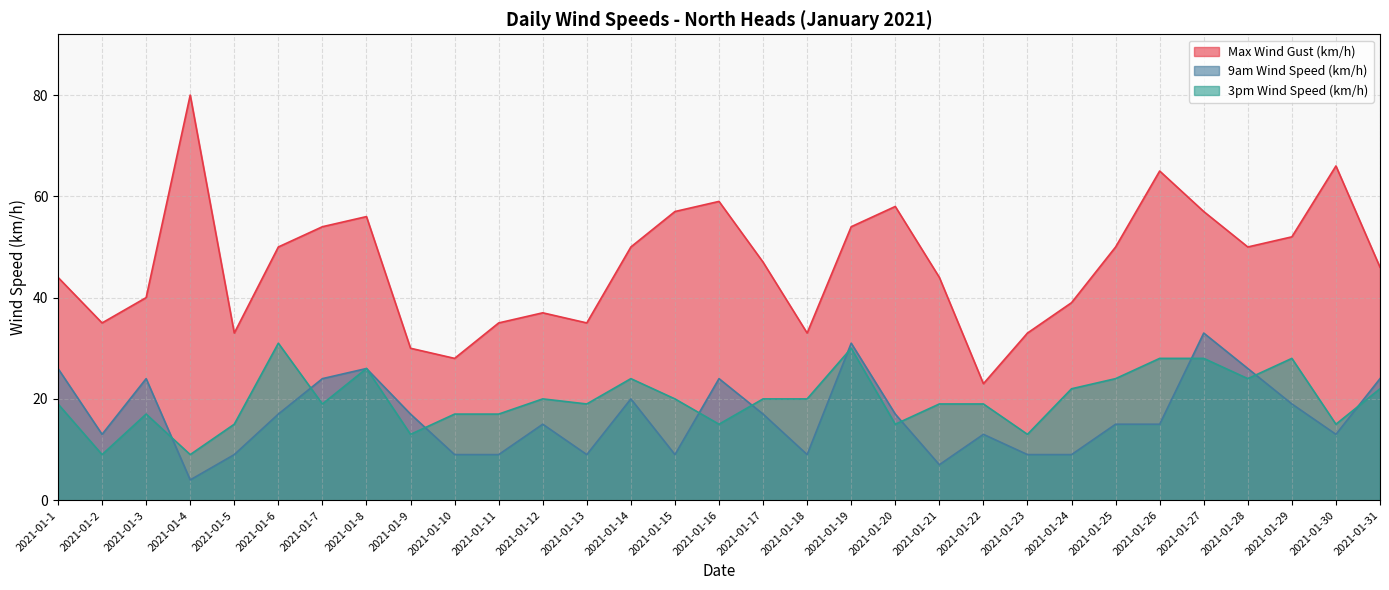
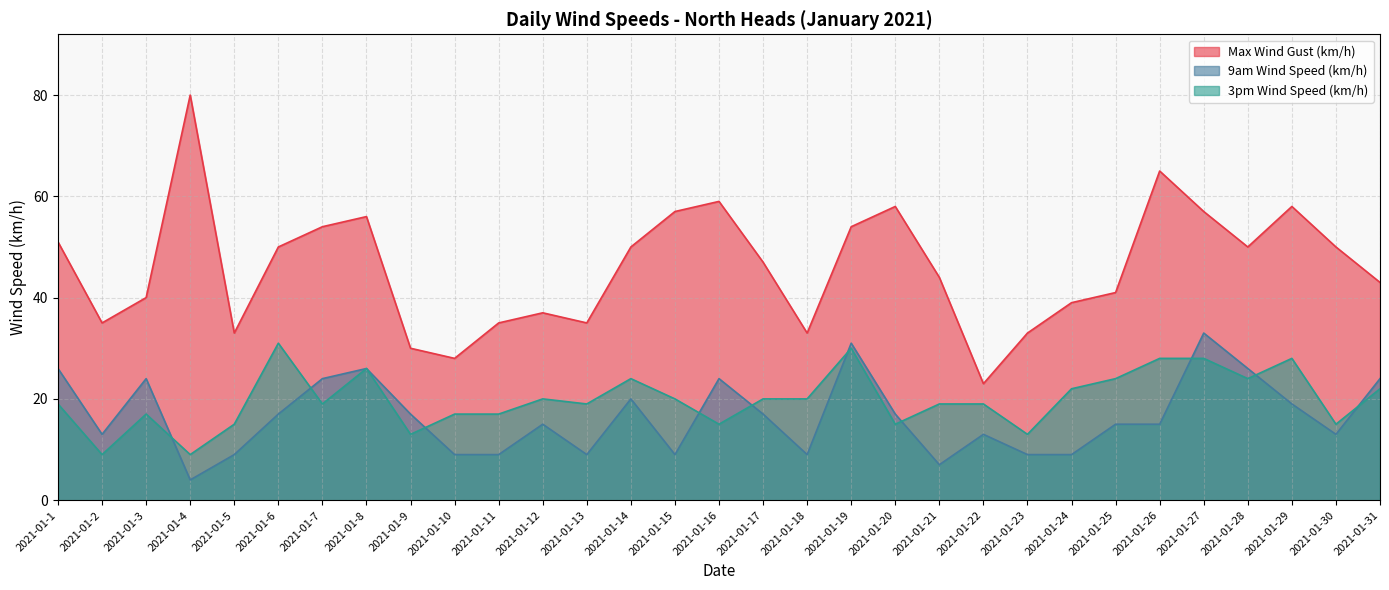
Max Wind Gust (km/h), 2021-01-1: 44 -> 51
Max Wind Gust (km/h), 2021-01-25: 50 -> 41
Max Wind Gust (km/h), 2021-01-29: 52 -> 58
Max Wind Gust (km/h), 2021-01-30: 66 -> 50
Max Wind Gust (km/h), 2021-01-31: 46 -> 43
